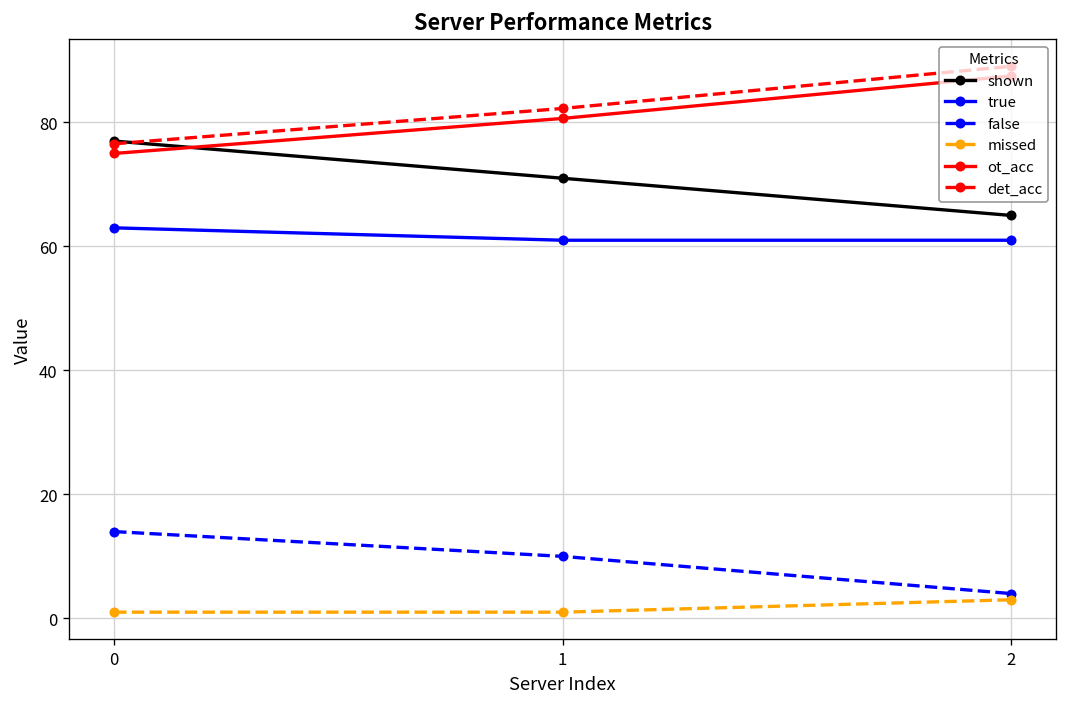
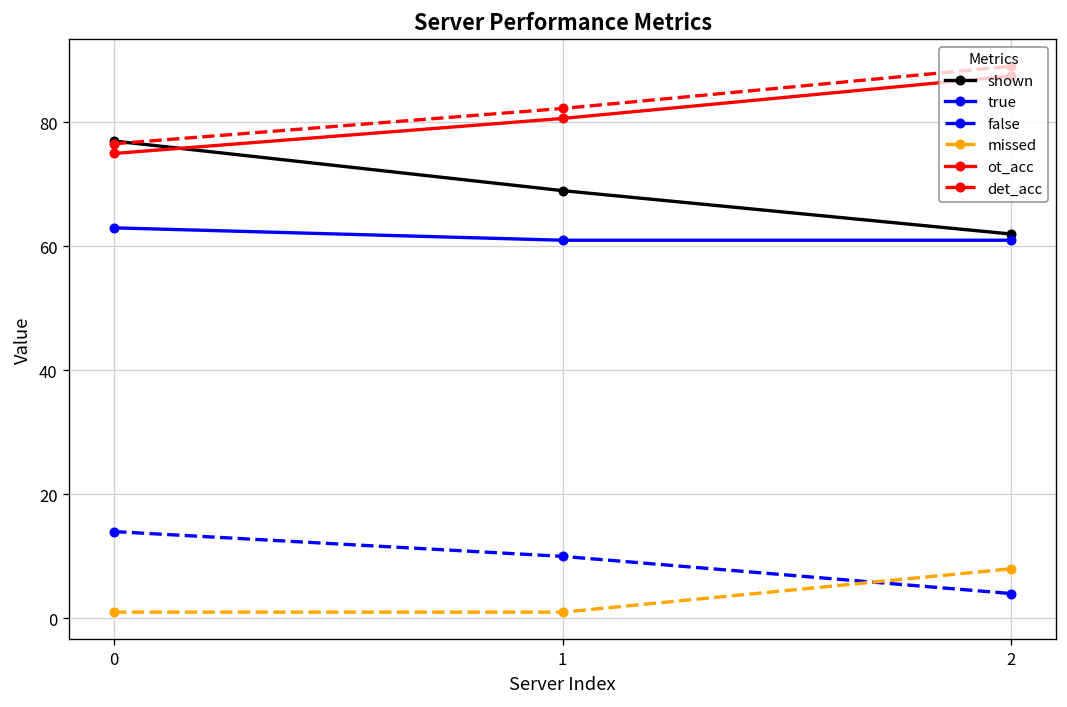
shown, 1: 71 -> 69
shown, 2: 65 -> 62
missed, 2: 3 -> 8
